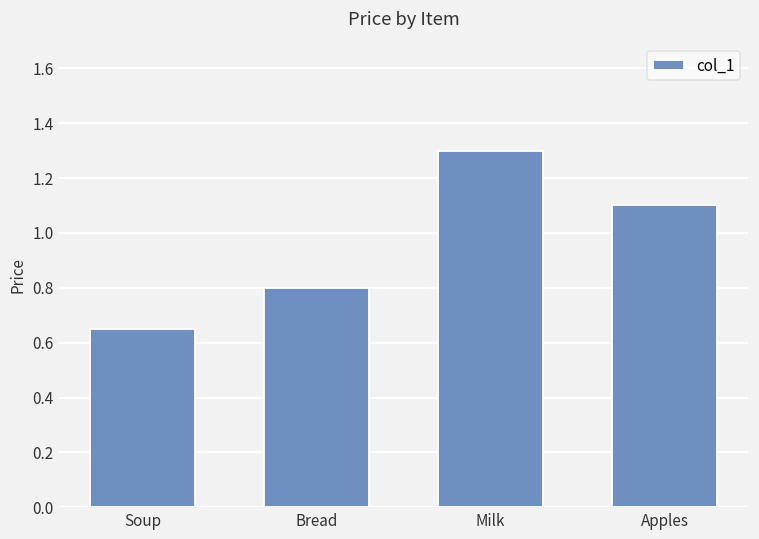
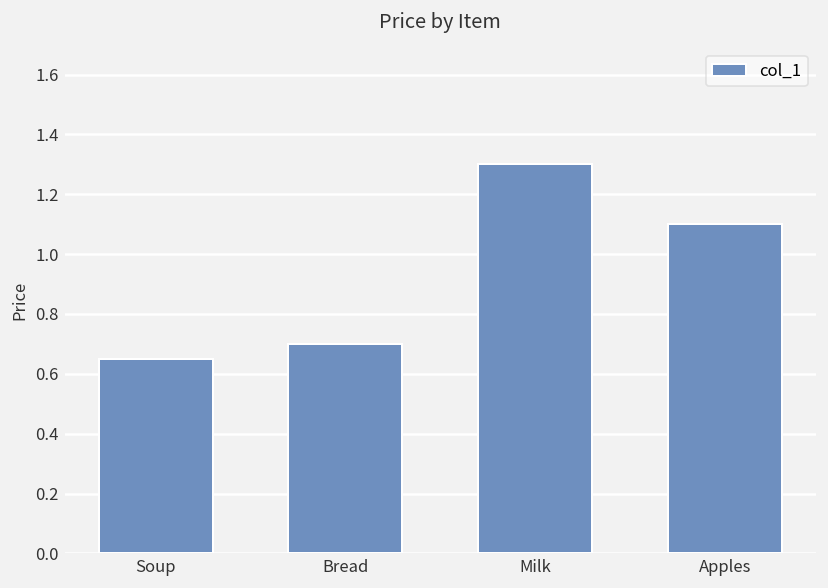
Bread: 0.8 -> 0.7
